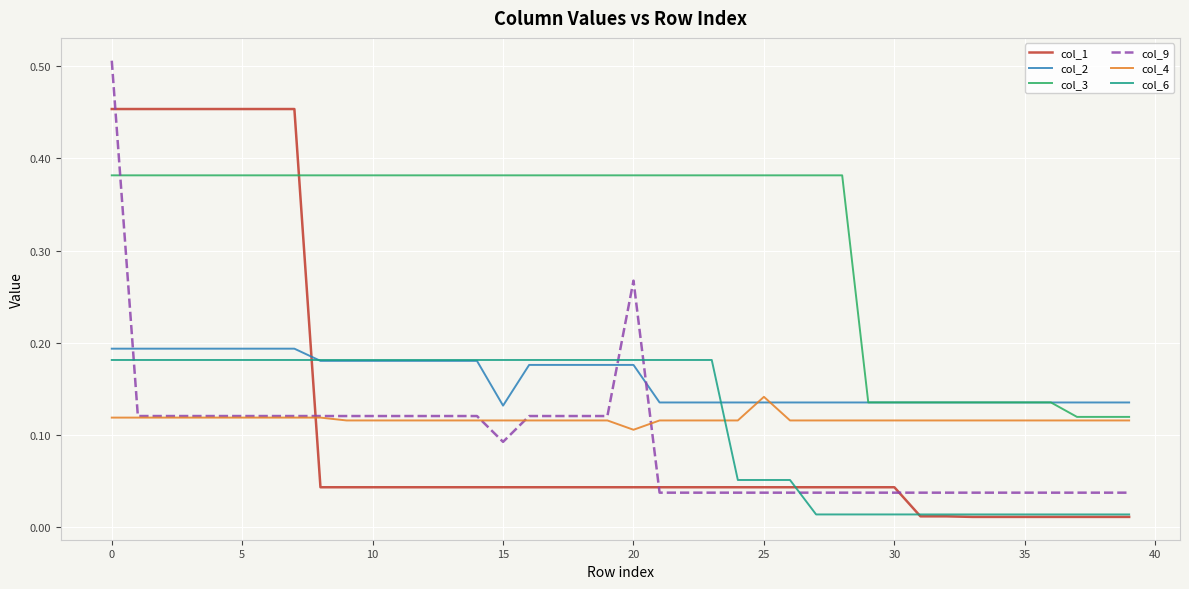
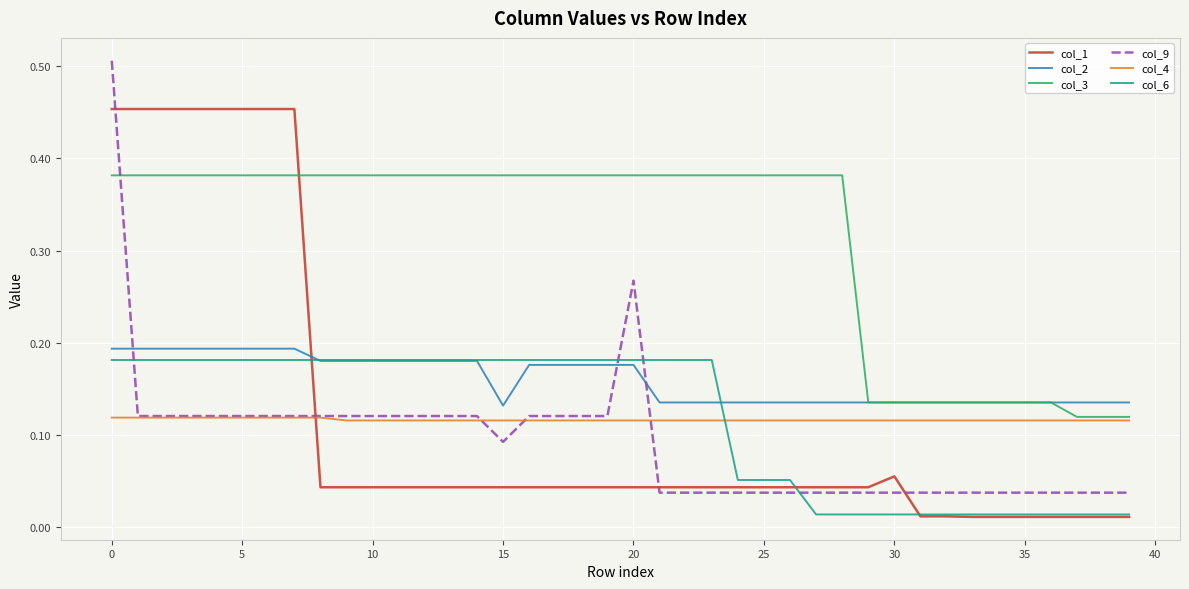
col_4, 20: 0.11 -> 0.12
col_4, 25: 0.14 -> 0.12
col_1, 30: 0.04 -> 0.06
